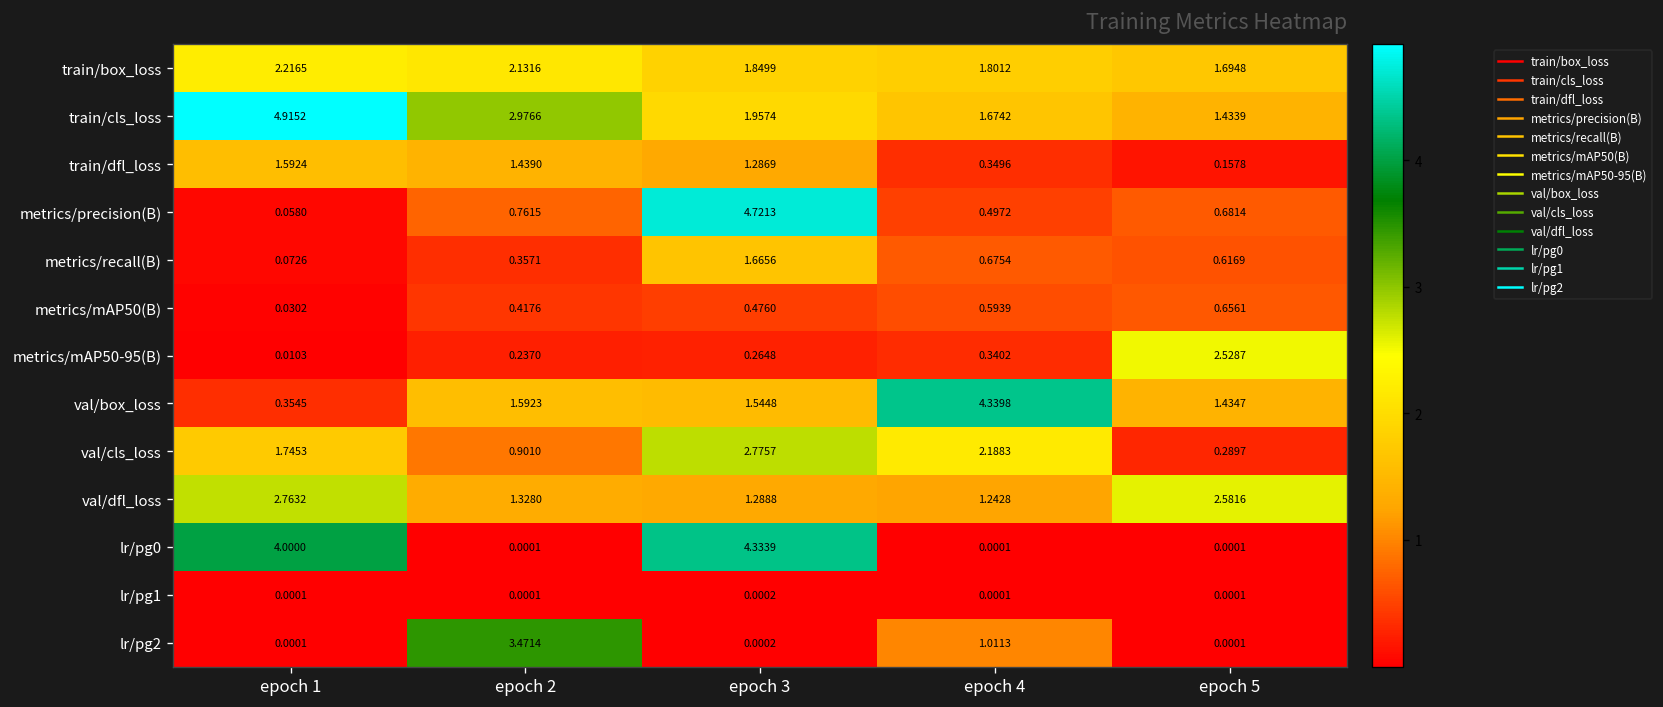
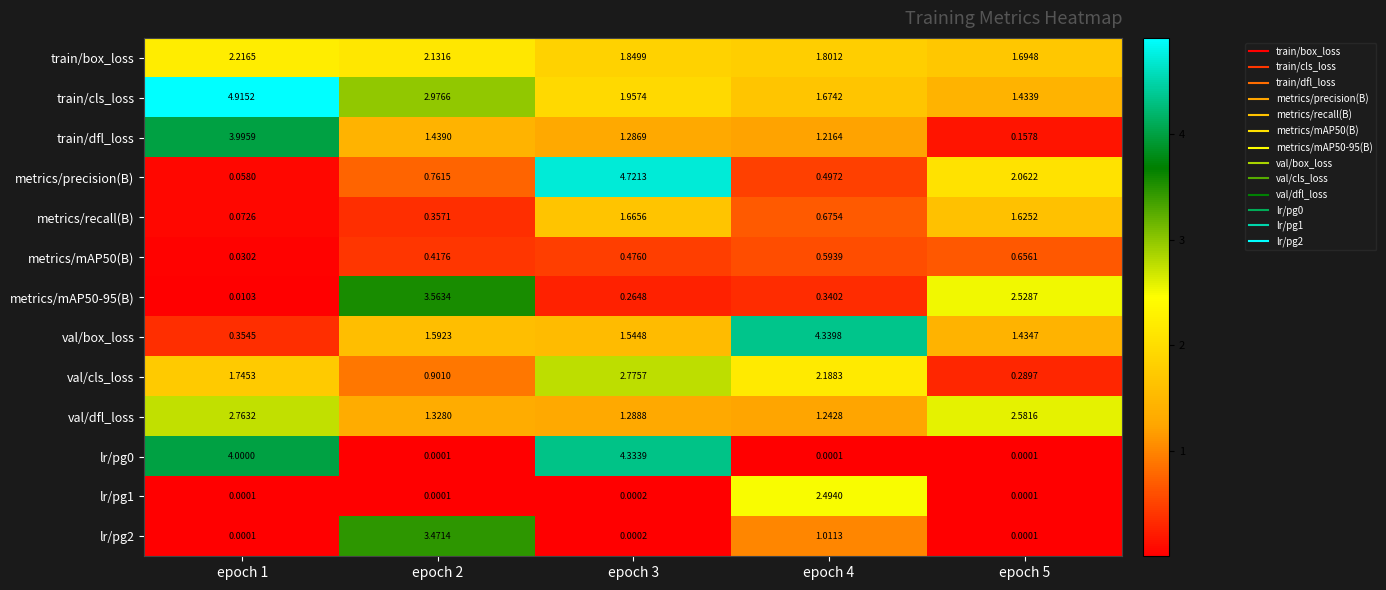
train/dfl_loss, epoch 1: 1.5924 -> 3.9959
train/dfl_loss, epoch 4: 0.3496 -> 1.2164
metrics/precision(B), epoch 5: 0.6814 -> 2.0622
metrics/recall(B), epoch 5: 0.6169 -> 1.6252
metrics/mAP50-95(B), epoch 2: 0.2370 -> 3.5634
lr/pg1, epoch 4: 0.0001 -> 2.4940
